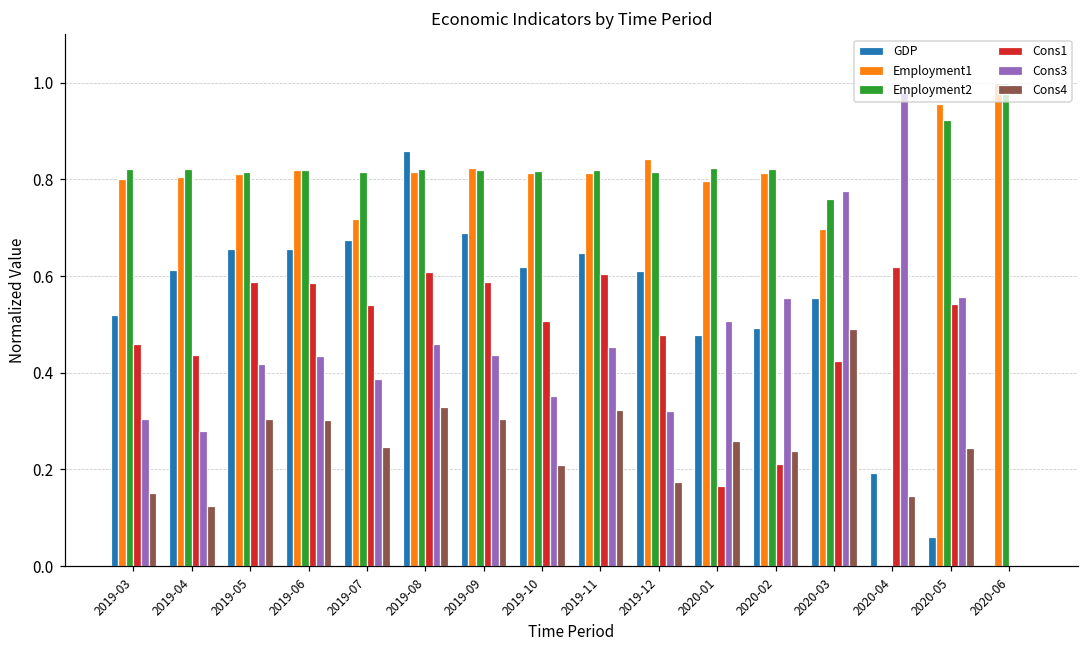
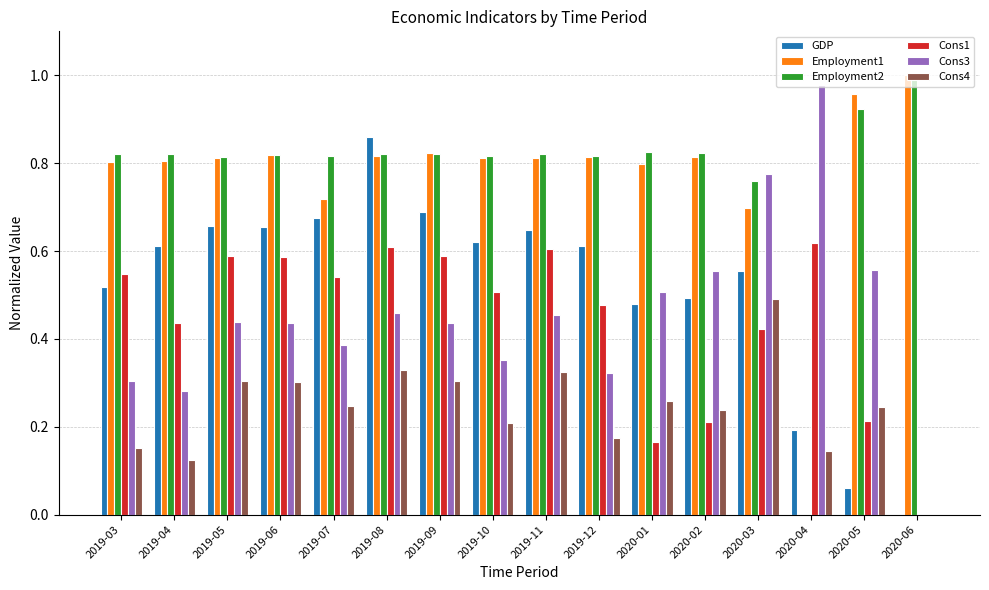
Cons1, 2019-03: 0.46 -> 0.55
Cons3, 2019-05: 0.42 -> 0.44
Employment1, 2019-12: 0.84 -> 0.81
Cons1, 2020-05: 0.54 -> 0.21
